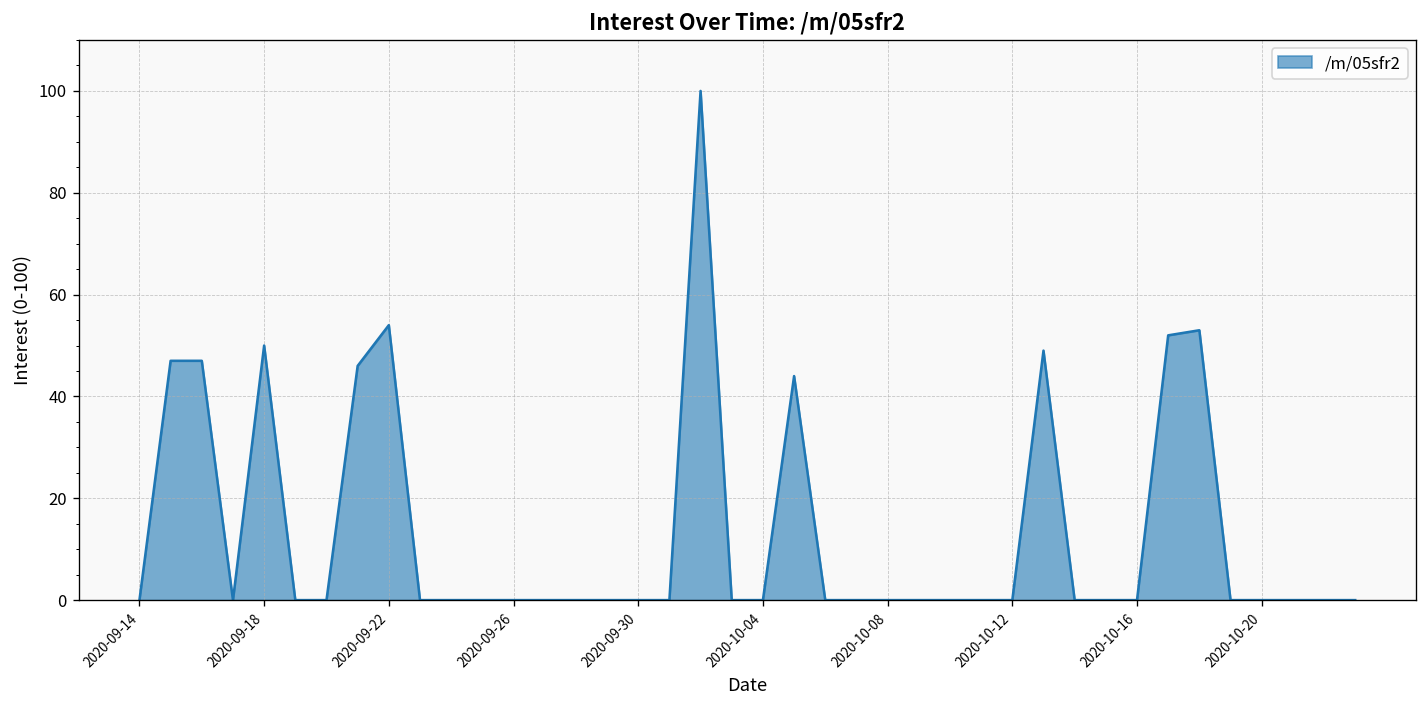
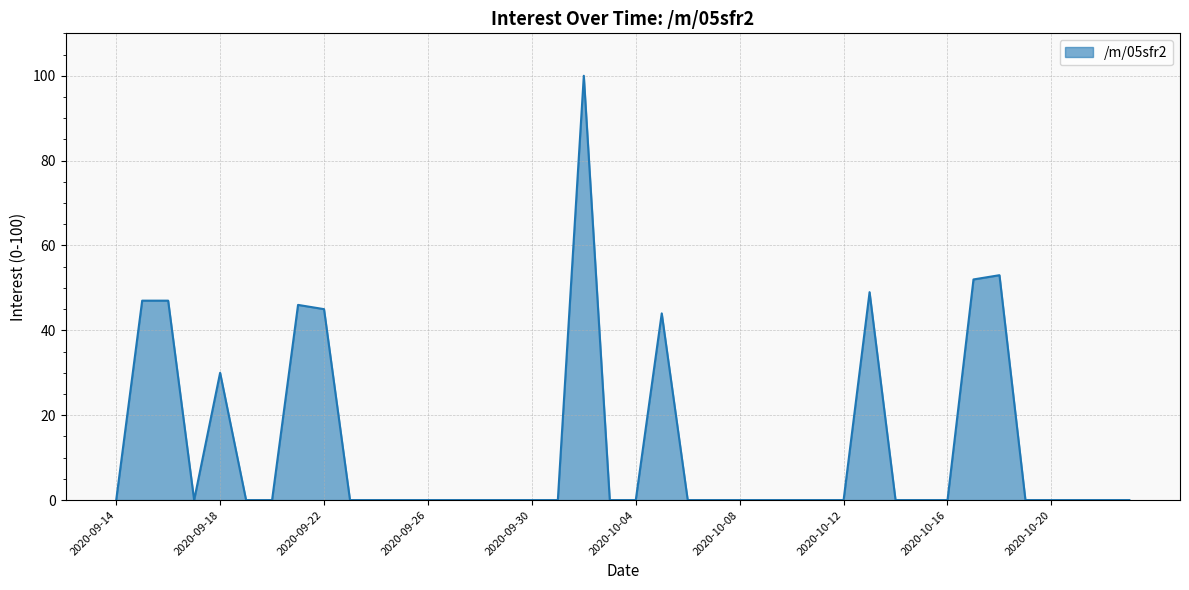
2020-09-18: 50 -> 30
2020-09-22: 54 -> 45
